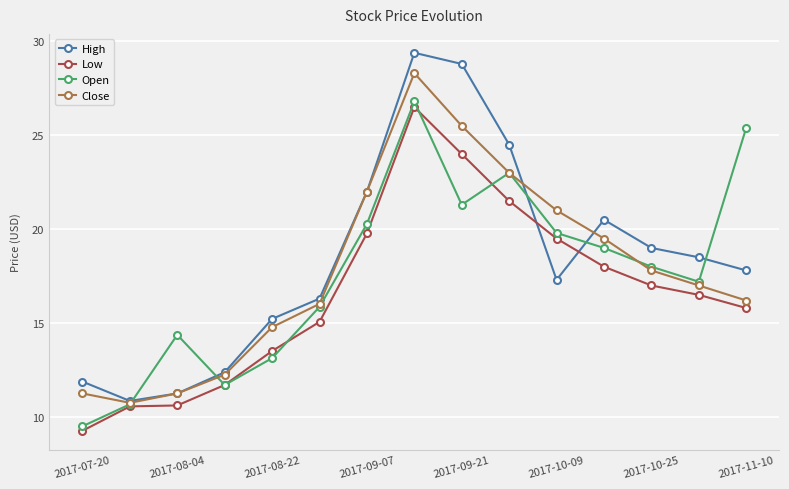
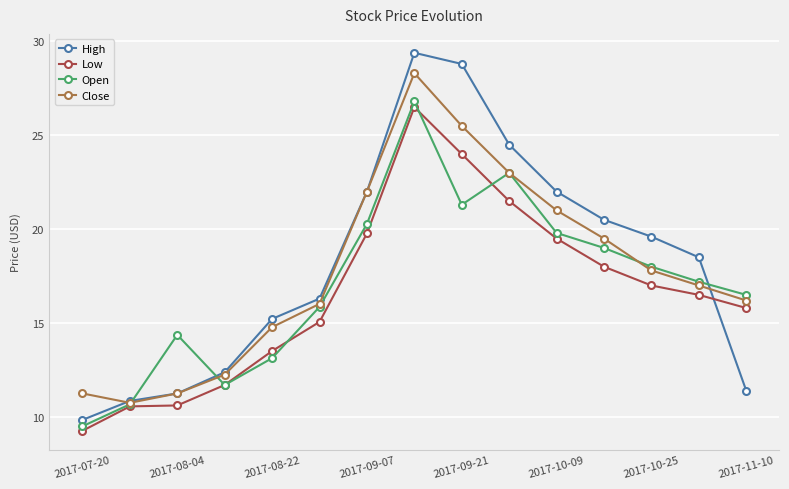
High, 2017-07-20: 11.9 -> 9.8
High, 2017-10-09: 17.3 -> 22.0
High, 2017-10-25: 19.0 -> 19.6
High, 2017-11-10: 17.8 -> 11.4
Open, 2017-11-10: 25.4 -> 16.5
